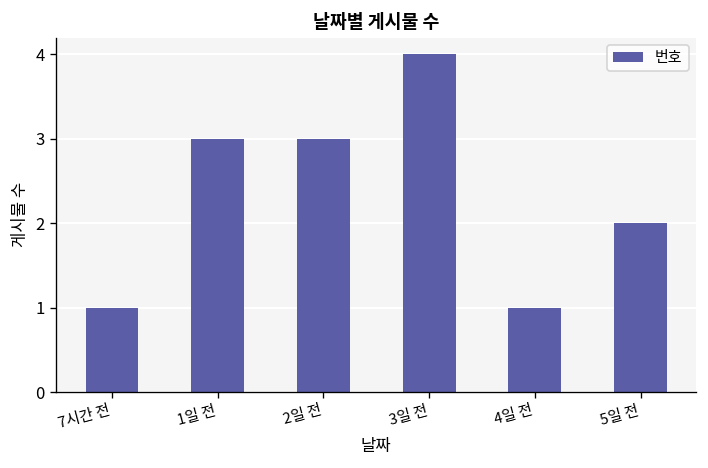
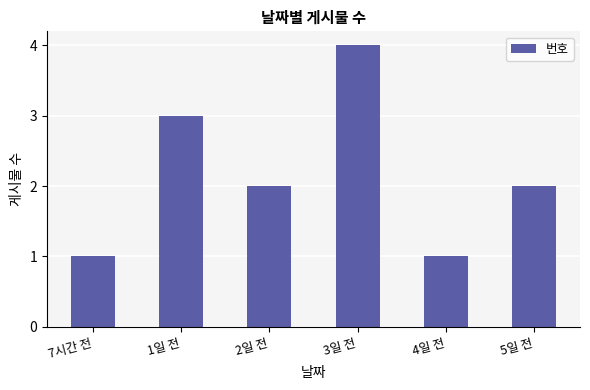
2일 전: 3 -> 2
